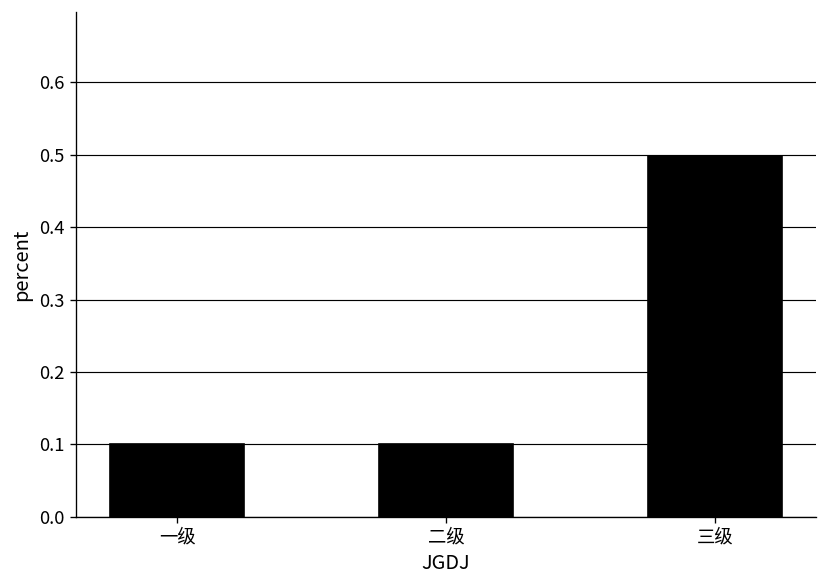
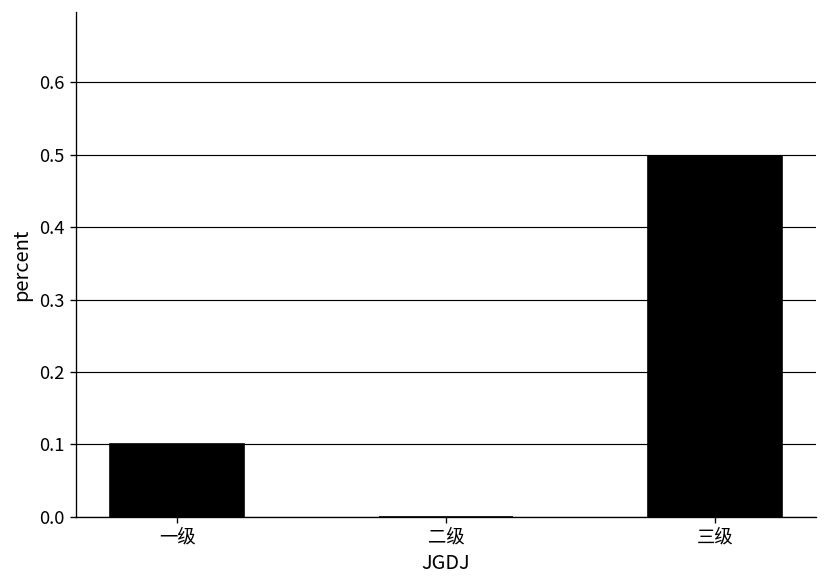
二级: 0.1 -> 0.0
